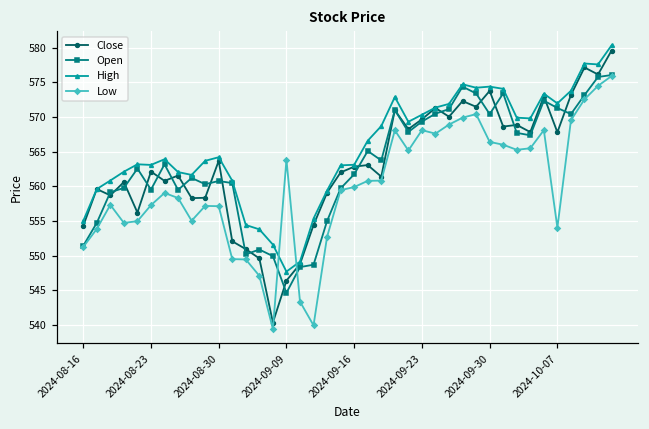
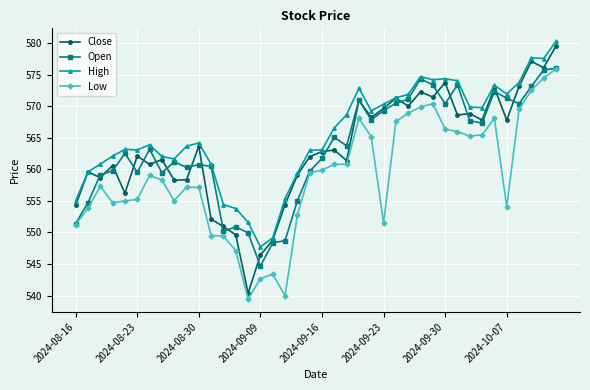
Low, 2024-08-23: 557 -> 555
Low, 2024-09-09: 564 -> 543
Low, 2024-09-23: 568 -> 552
